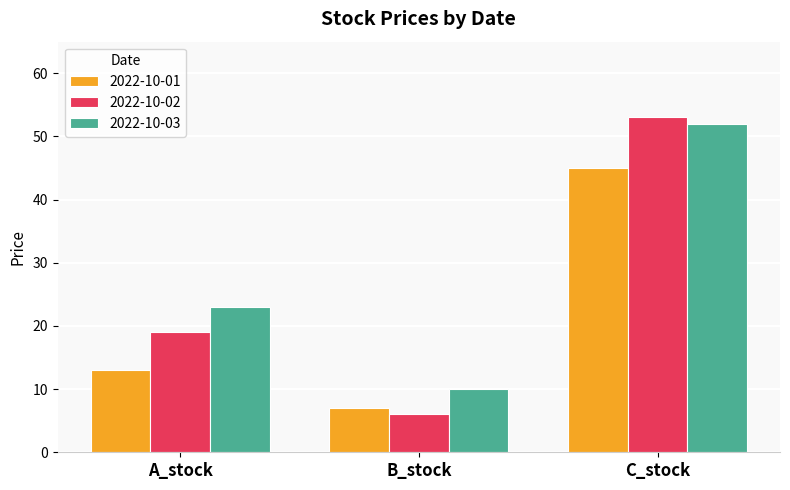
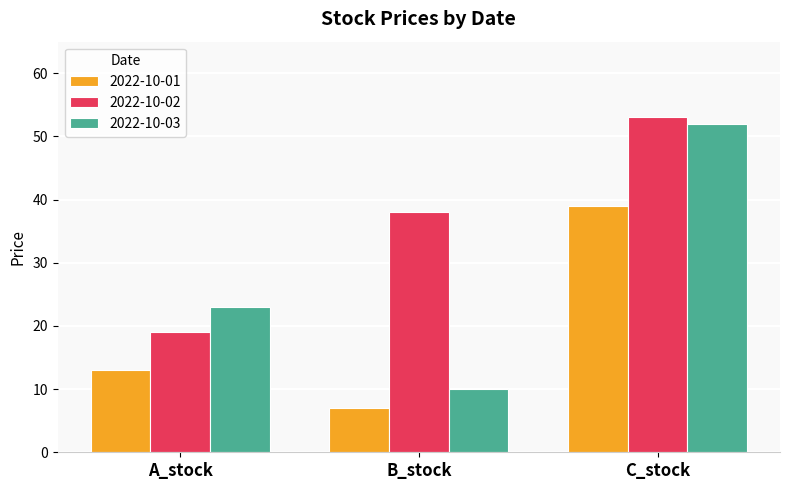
2022-10-02, B_stock: 6 -> 38
2022-10-01, C_stock: 45 -> 39
